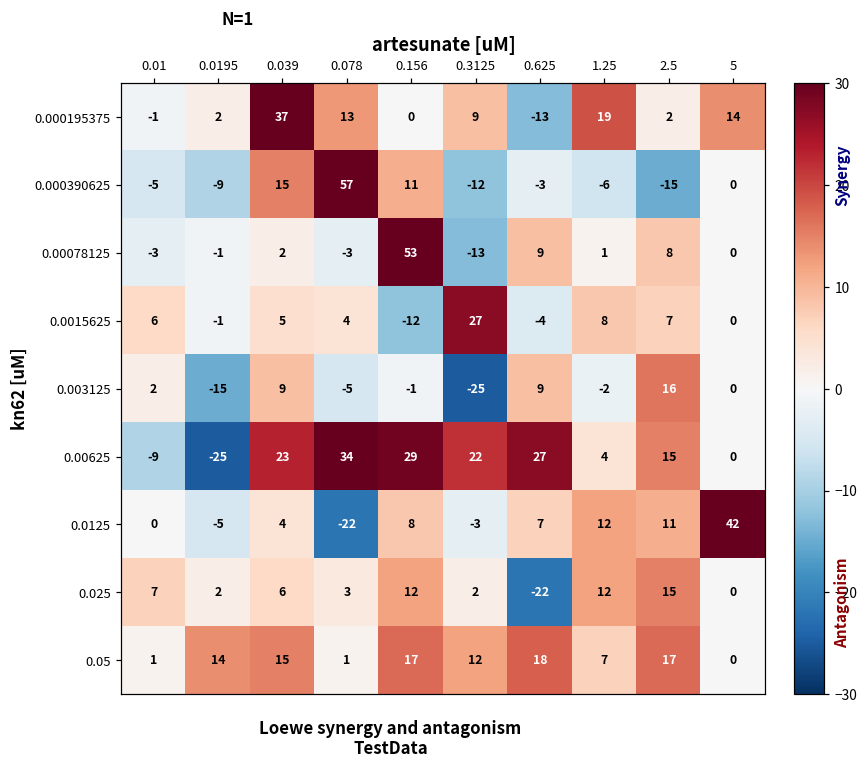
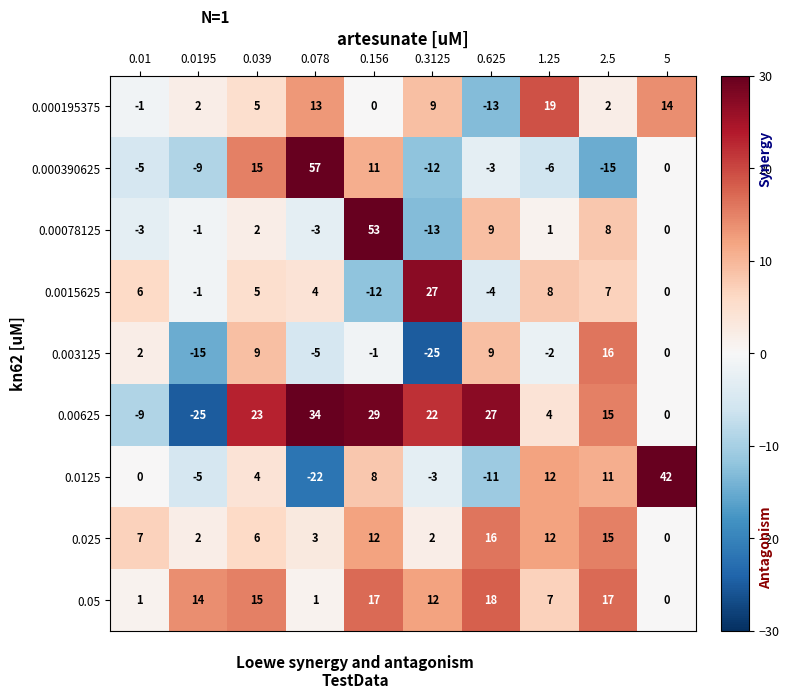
0.000195375, 0.039: 37 -> 5
0.0125, 0.625: 7 -> -11
0.025, 0.625: -22 -> 16
